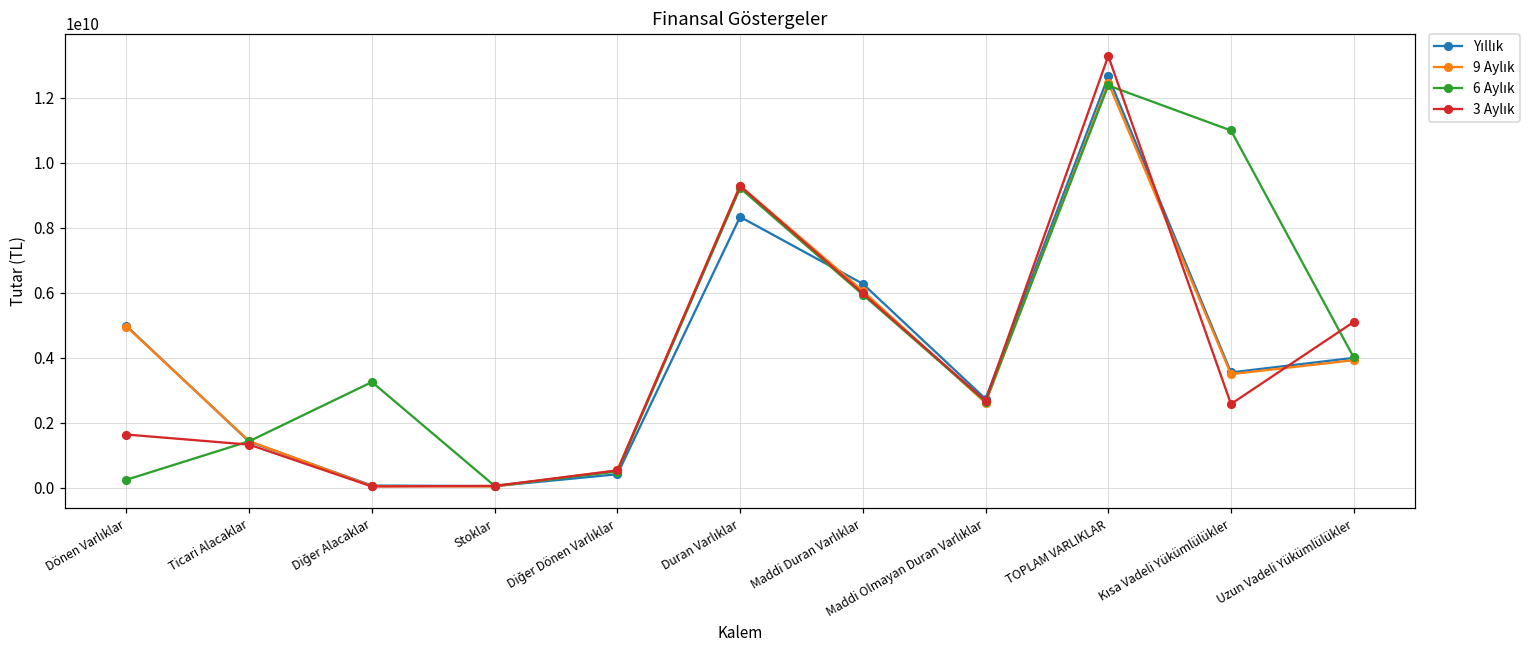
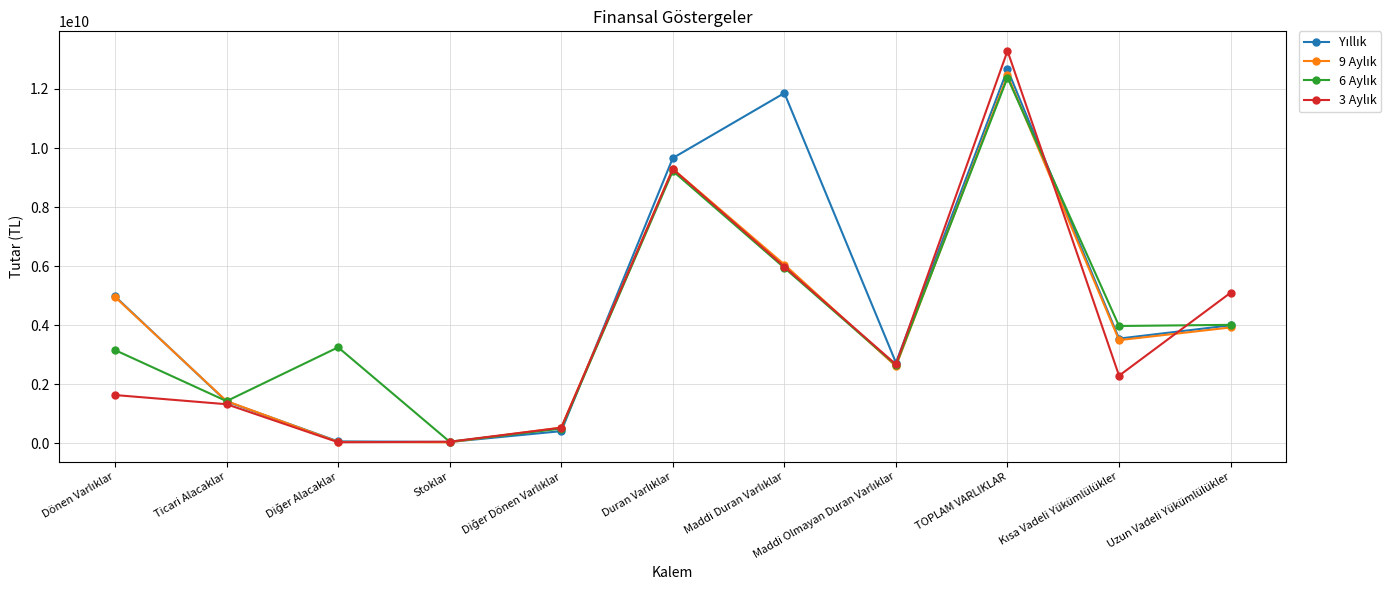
6 Aylık, Dönen Varlıklar: 200000000 -> 3200000000
Yıllık, Duran Varlıklar: 8300000000 -> 9700000000
Yıllık, Maddi Duran Varlıklar: 6300000000 -> 11900000000
6 Aylık, Kısa Vadeli Yükümlülükler: 11000000000 -> 4000000000
3 Aylık, Kısa Vadeli Yükümlülükler: 2600000000 -> 2300000000
